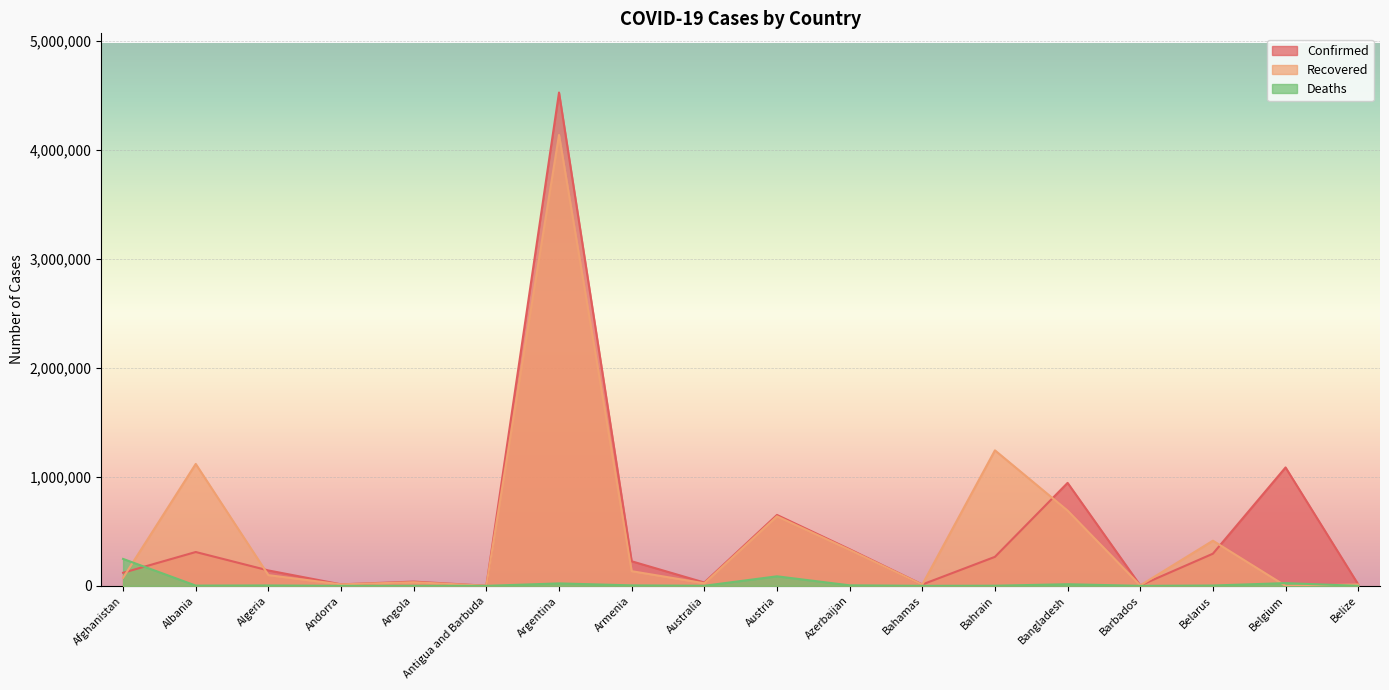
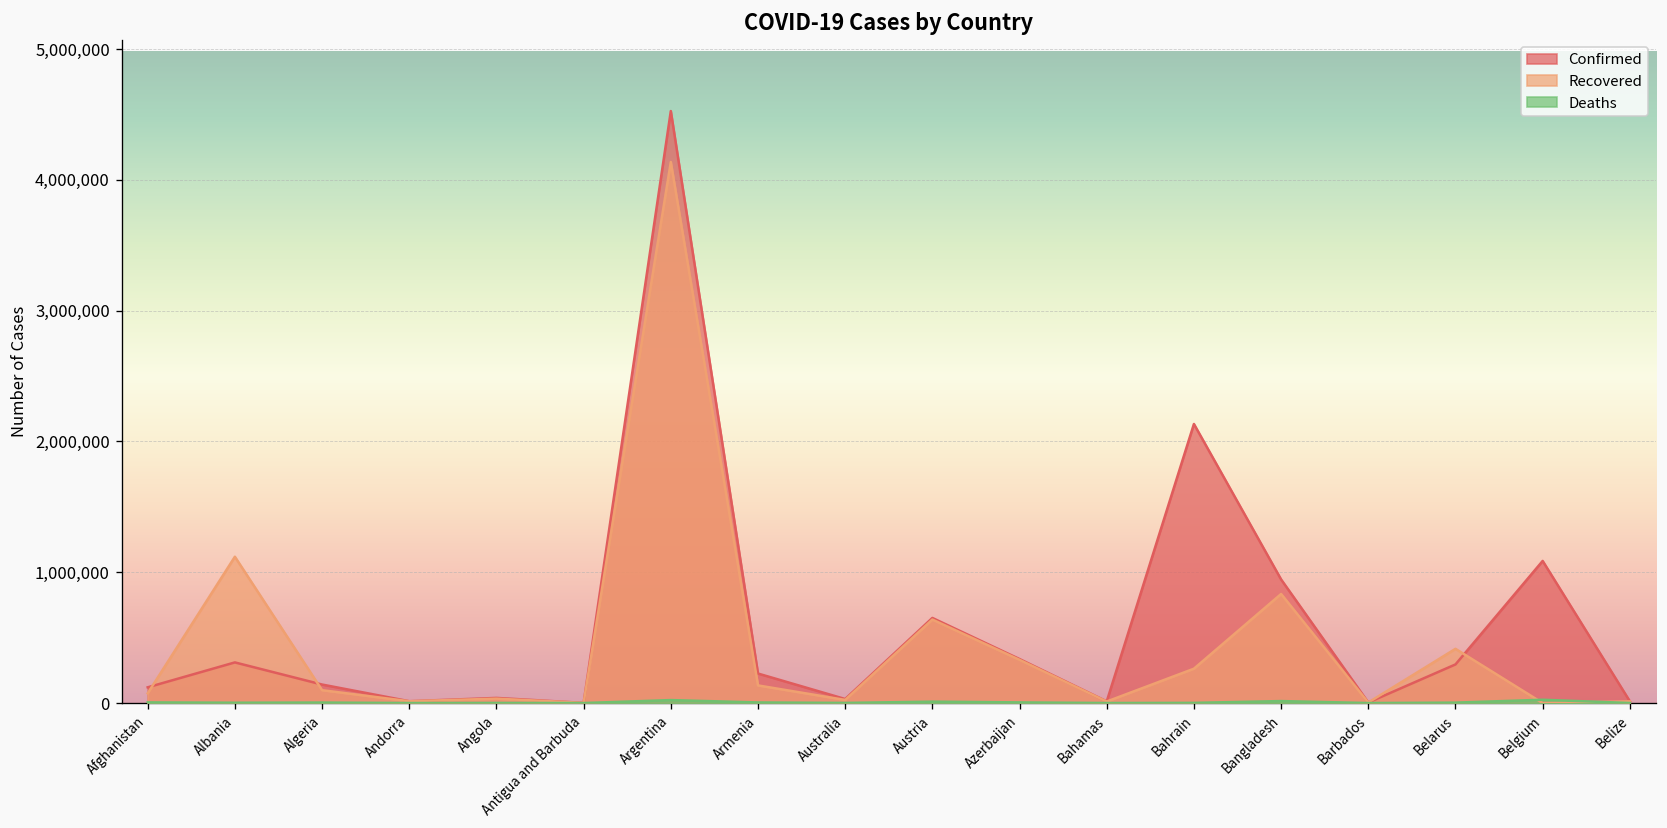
Deaths, Afghanistan: 250,000 -> 0
Deaths, Austria: 90,000 -> 10,000
Confirmed, Bahrain: 270,000 -> 2,130,000
Recovered, Bahrain: 1,240,000 -> 260,000
Recovered, Bangladesh: 690,000 -> 830,000
